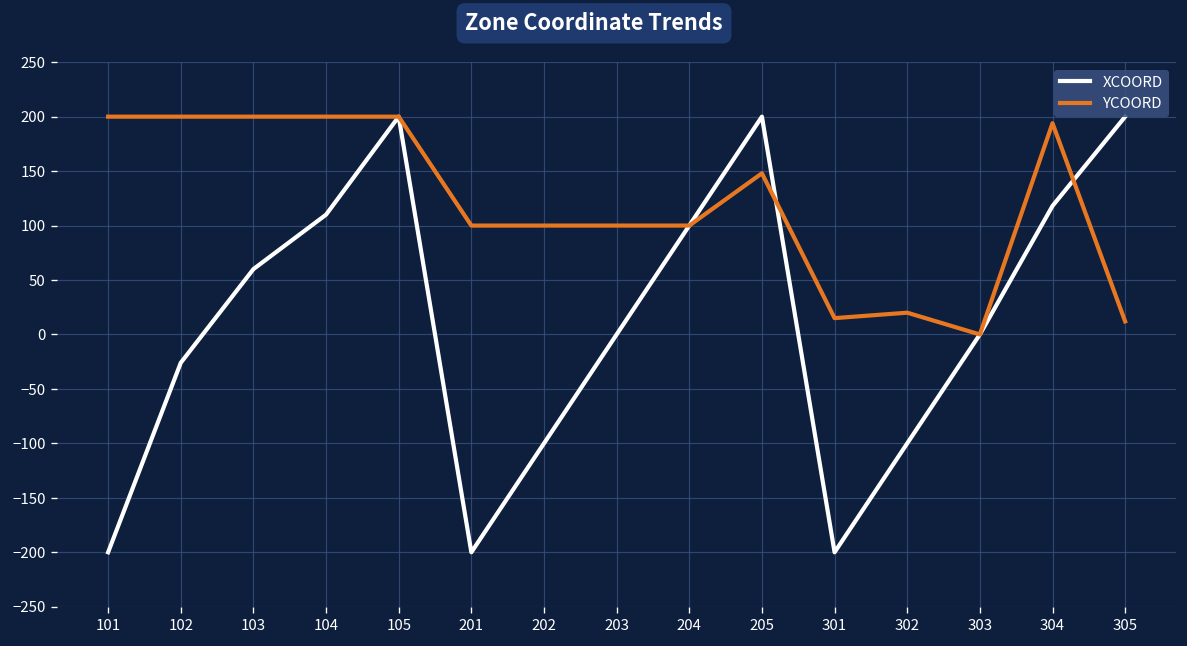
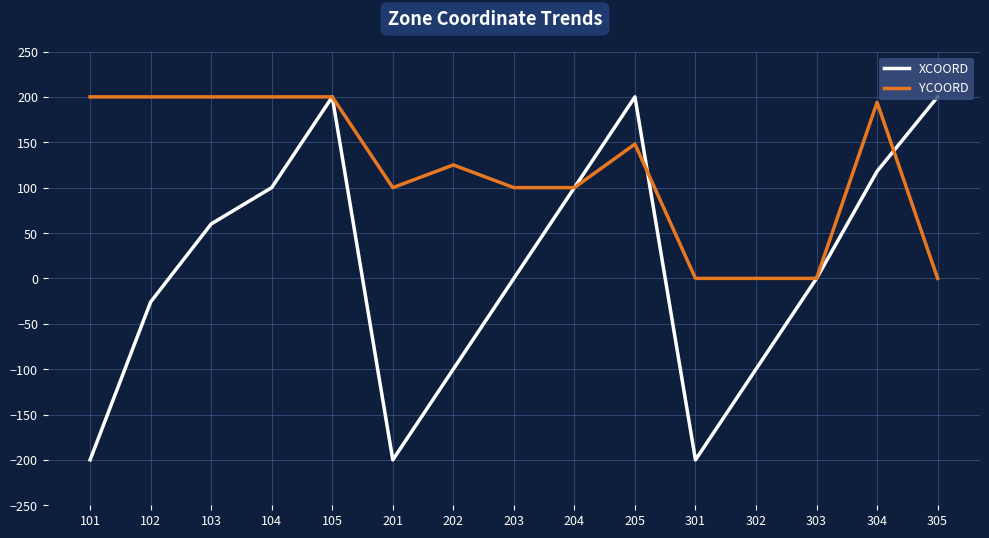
XCOORD, 104: 110 -> 100
YCOORD, 202: 100 -> 130
YCOORD, 301: 20 -> 0
YCOORD, 302: 20 -> 0
YCOORD, 305: 10 -> 0
